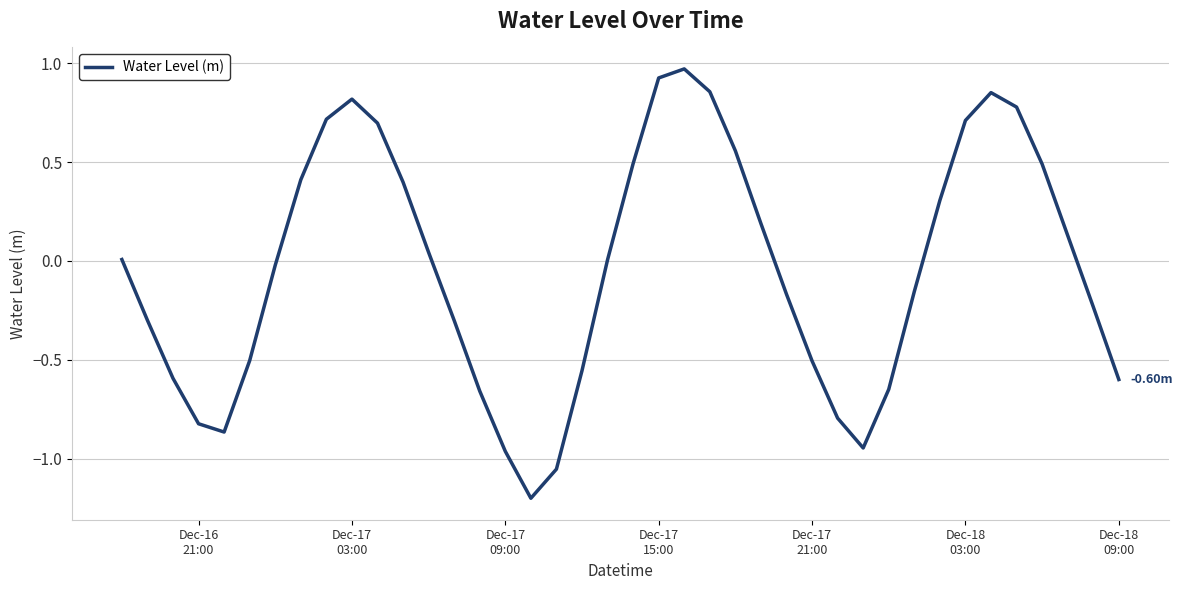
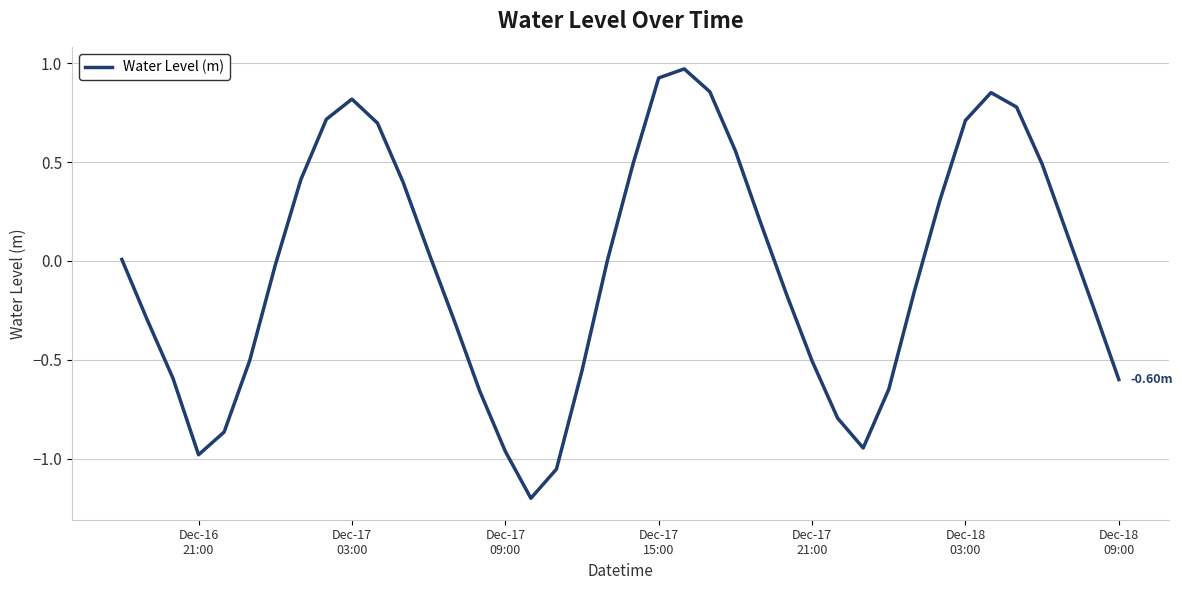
Dec-16 21:00: -0.82 -> -0.98
